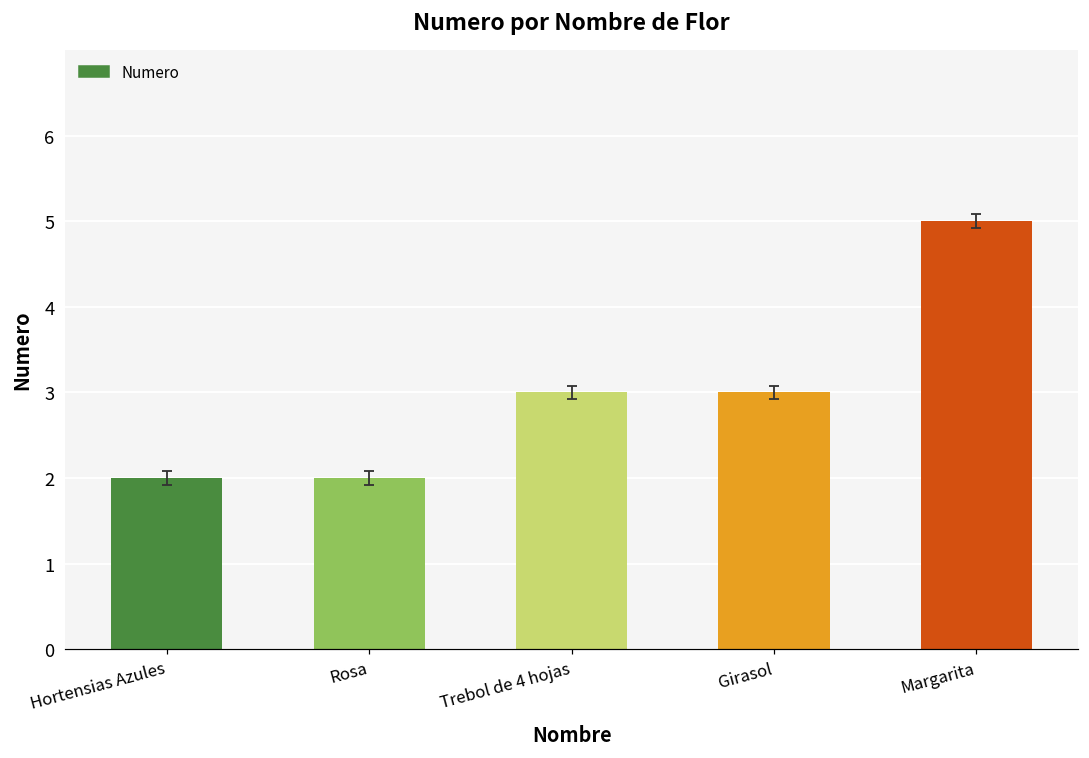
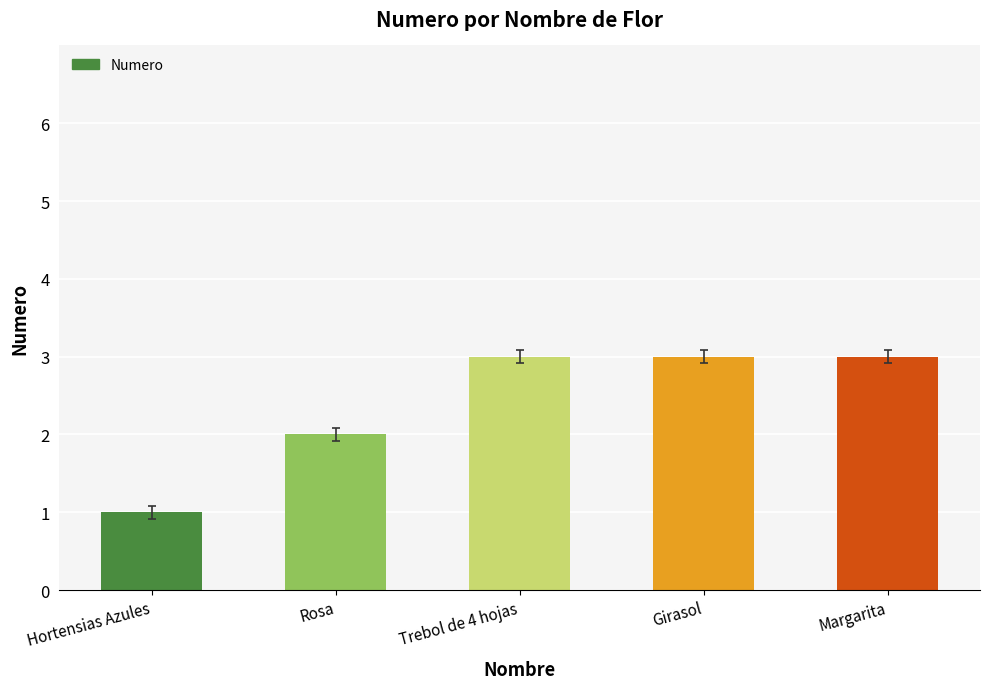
Numero, Hortensias Azules: 2 -> 1
Numero, Margarita: 5 -> 3
